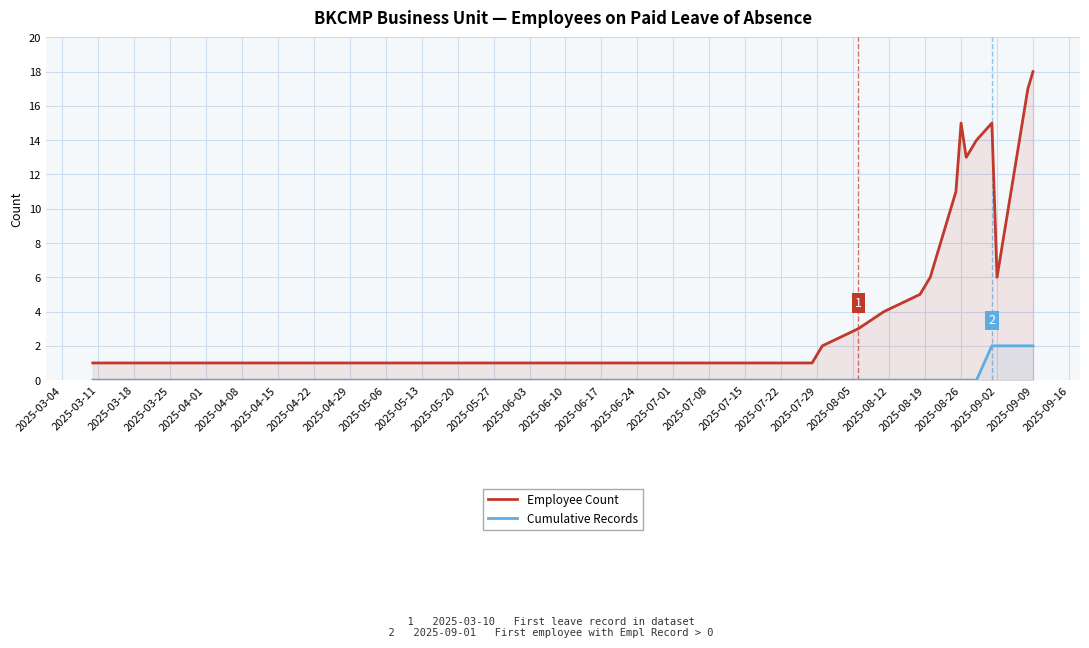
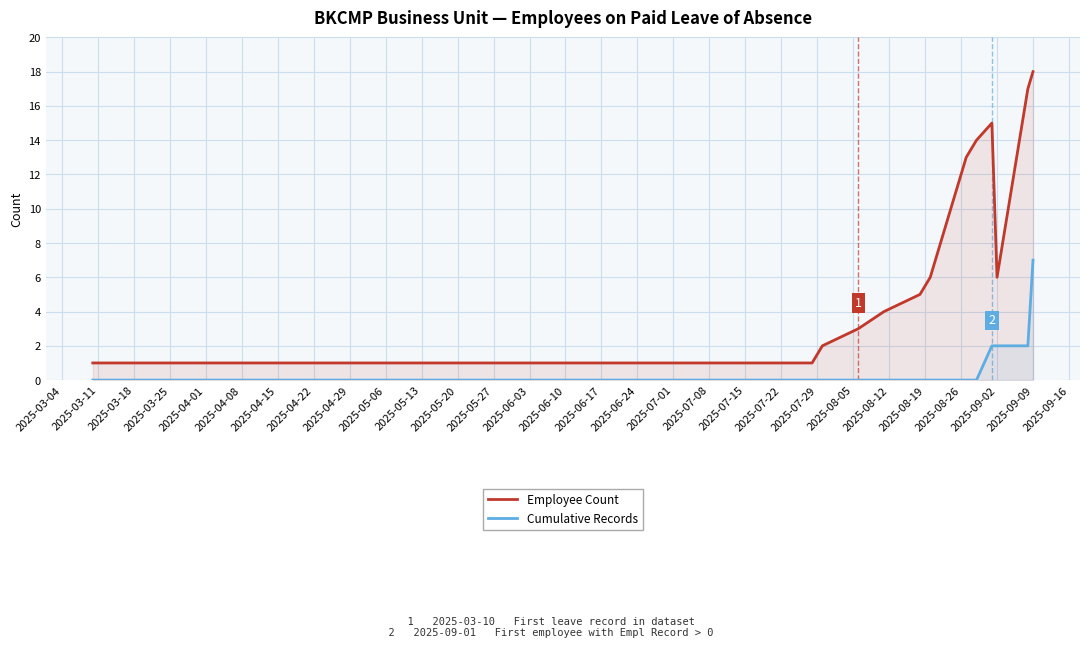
Employee Count, 2025-08-26: 15 -> 12
Cumulative Records, 2025-09-09: 2 -> 7
